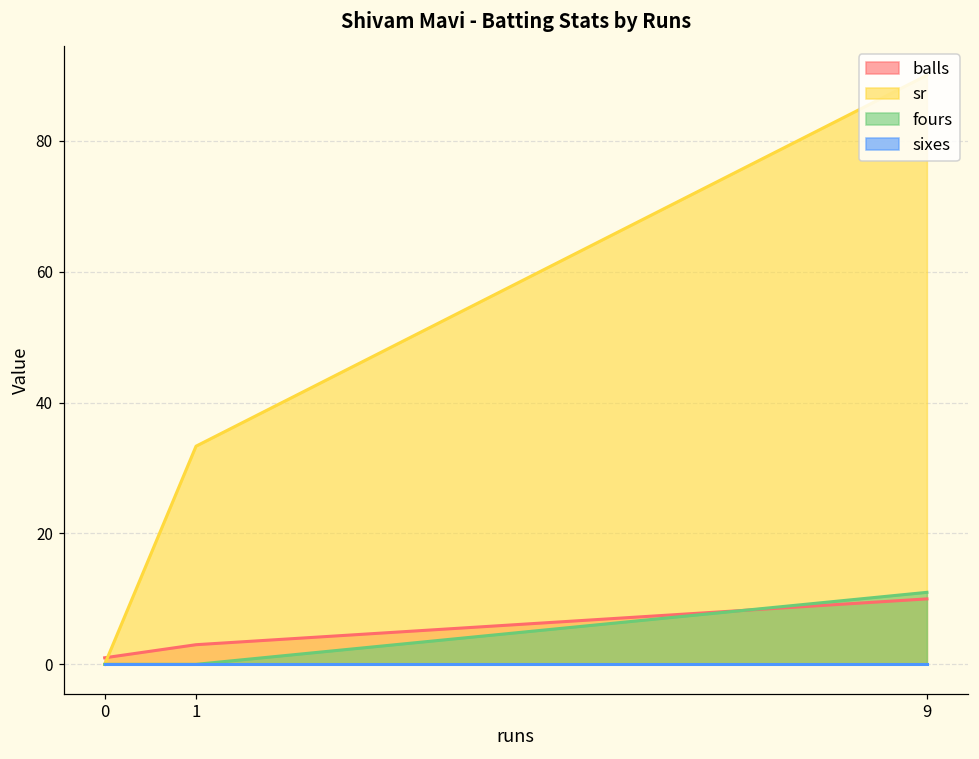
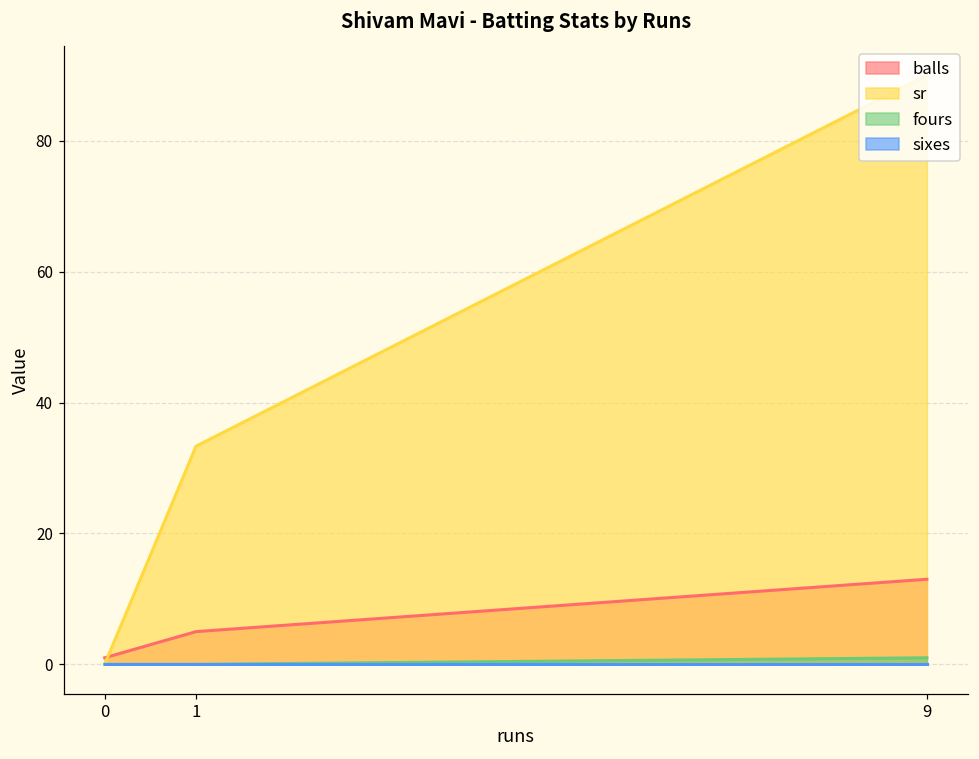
balls, 1: 3 -> 5
balls, 9: 10 -> 13
fours, 9: 11 -> 1
